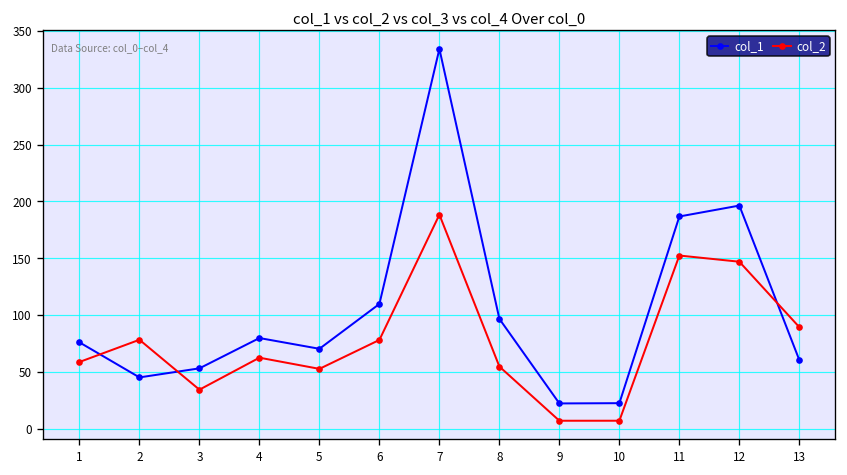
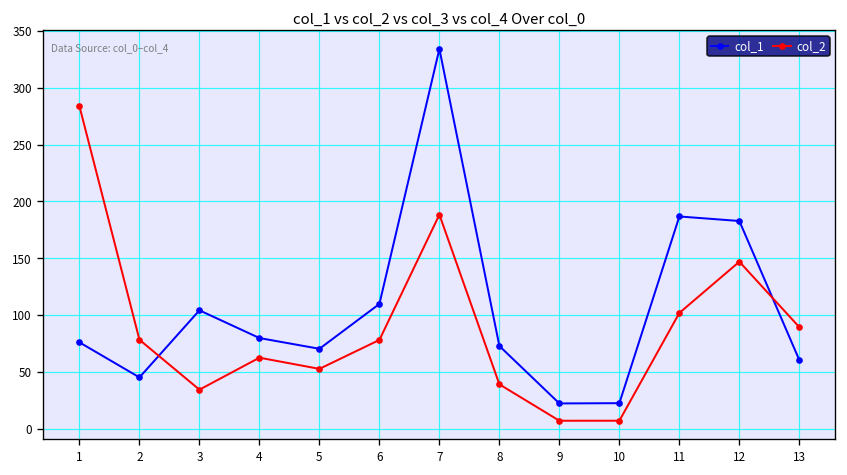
col_2, 1: 60 -> 280
col_1, 3: 50 -> 100
col_1, 8: 100 -> 70
col_2, 8: 50 -> 40
col_2, 11: 150 -> 100
col_1, 12: 200 -> 180
